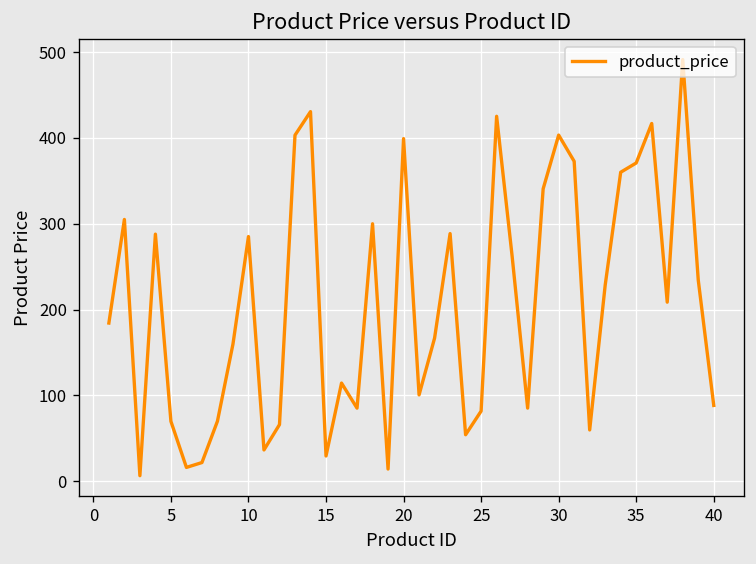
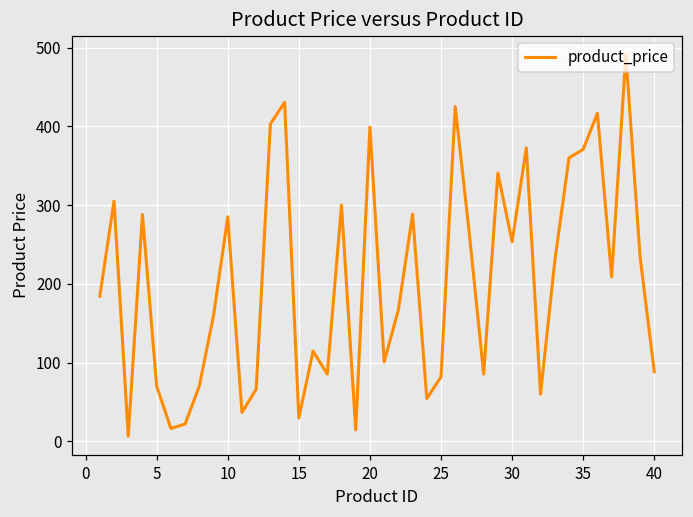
30: 400 -> 250
